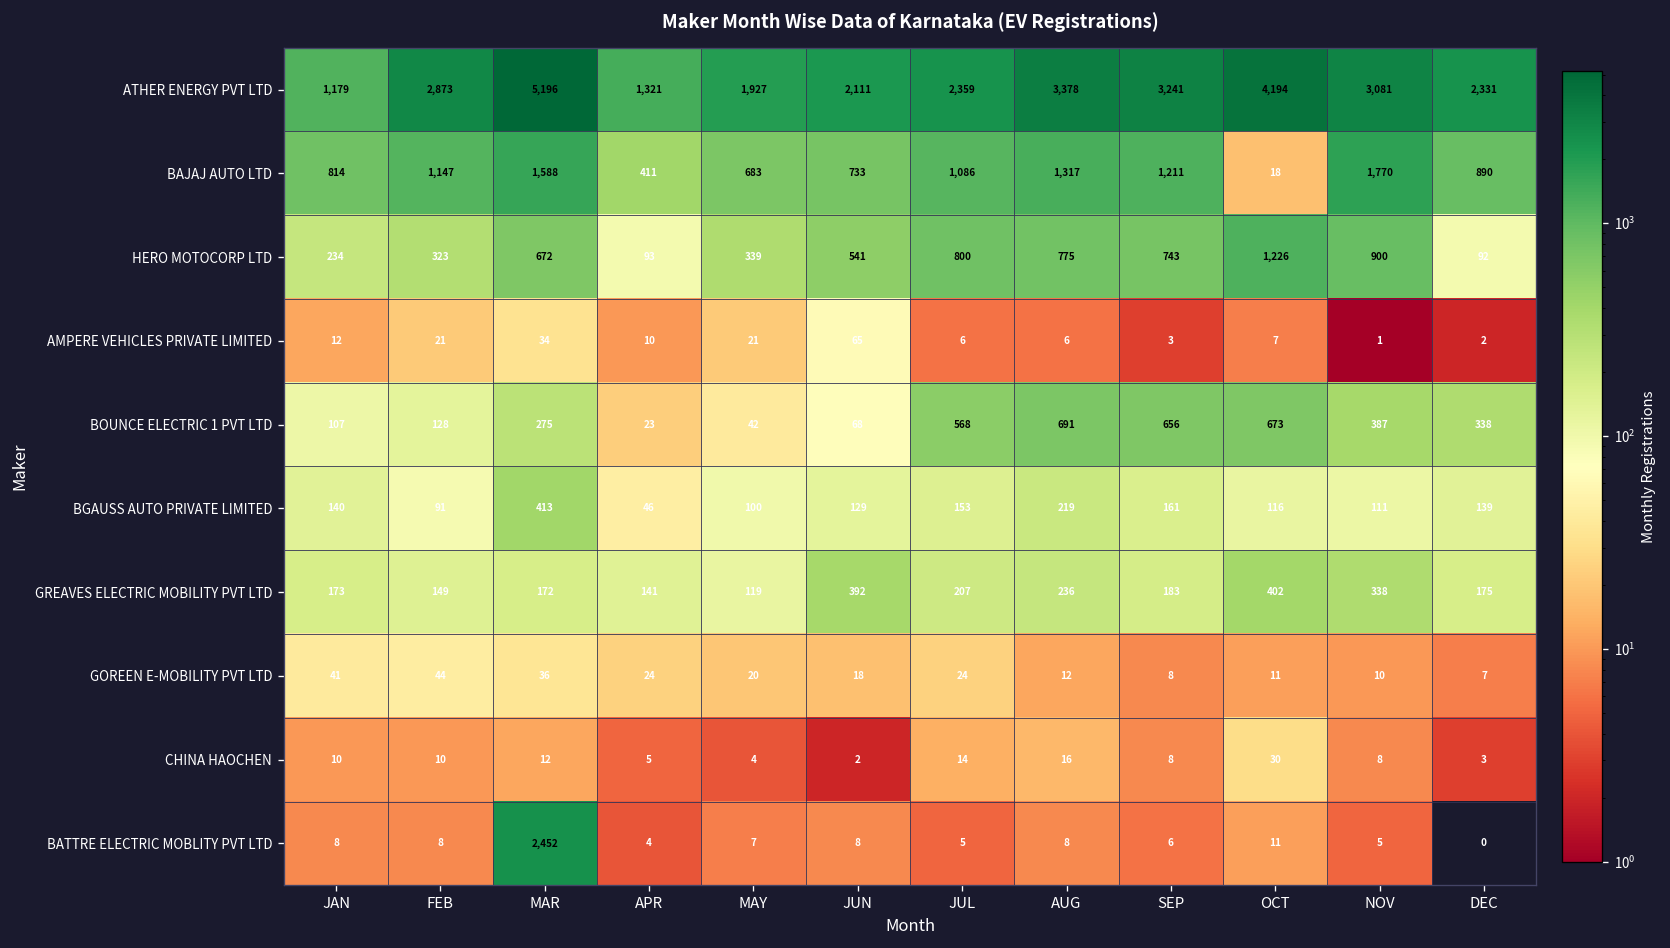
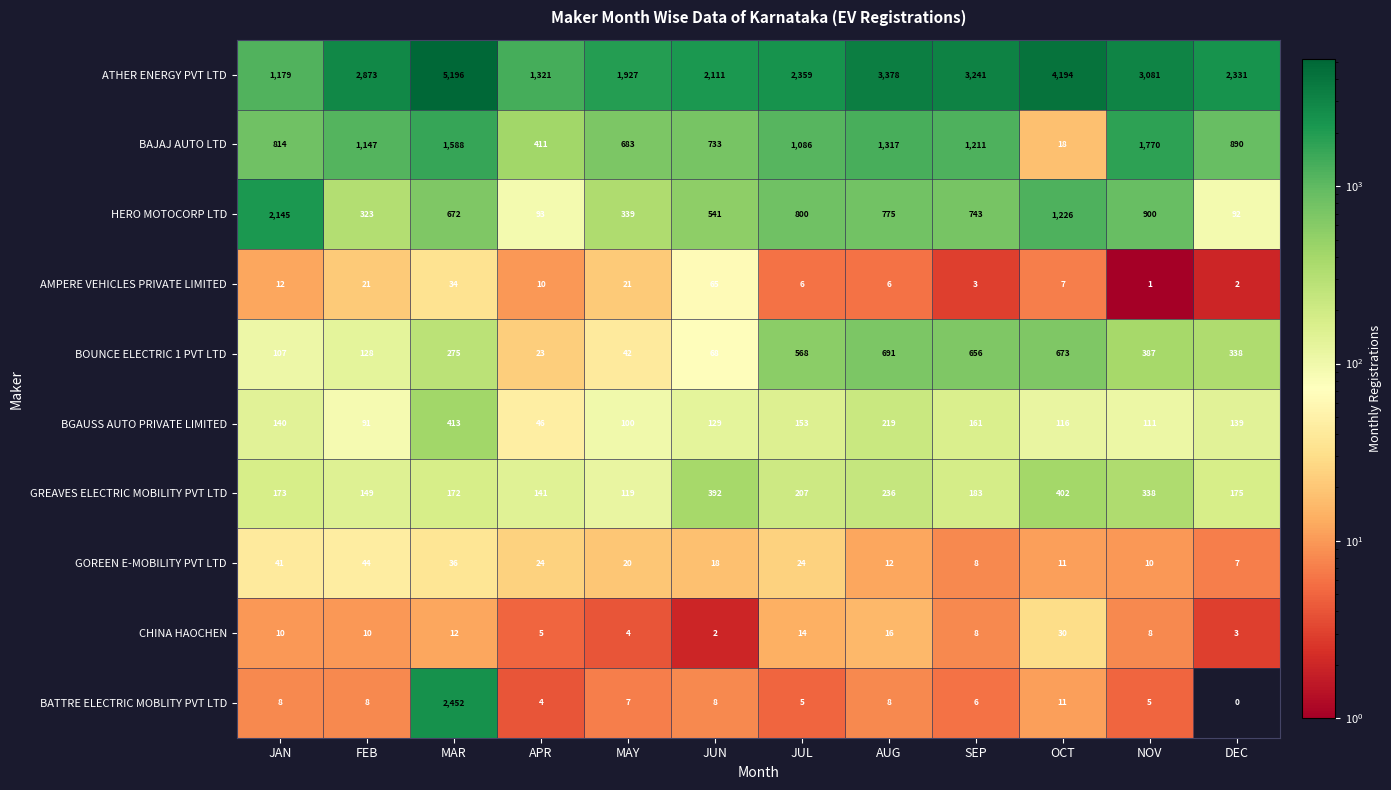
HERO MOTOCORP LTD, JAN: 234 -> 2,145
